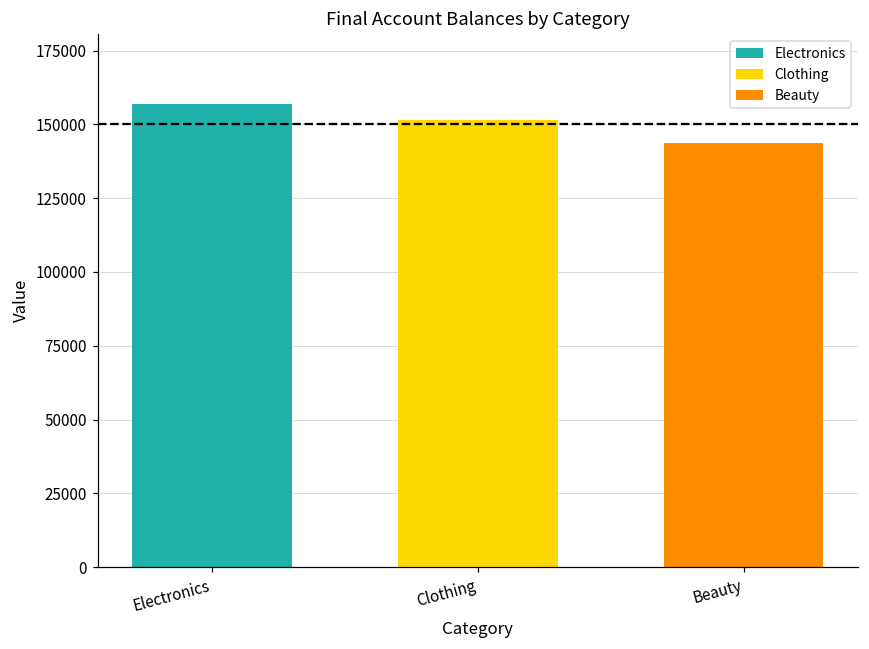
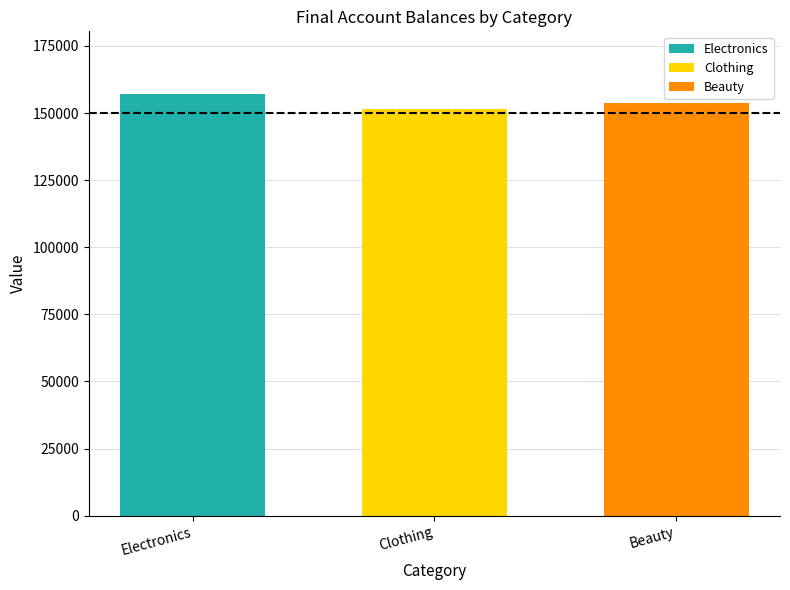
Beauty: 144000 -> 154000
